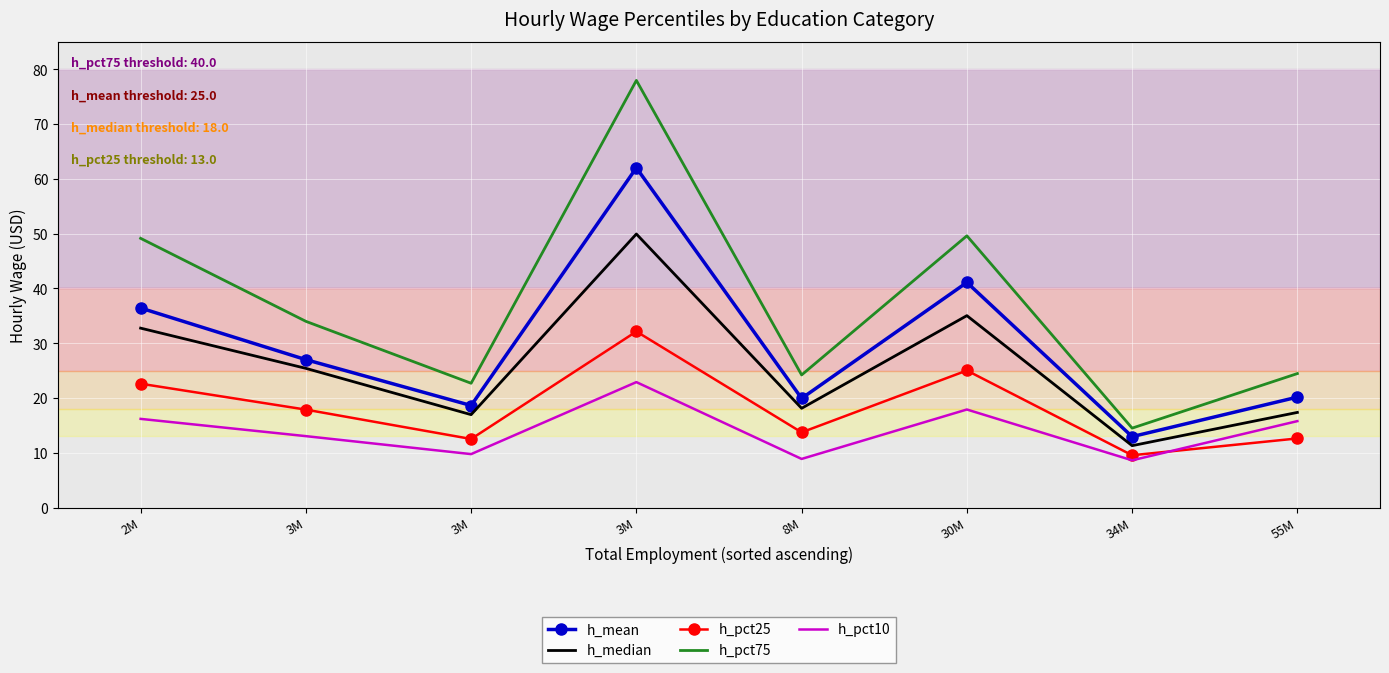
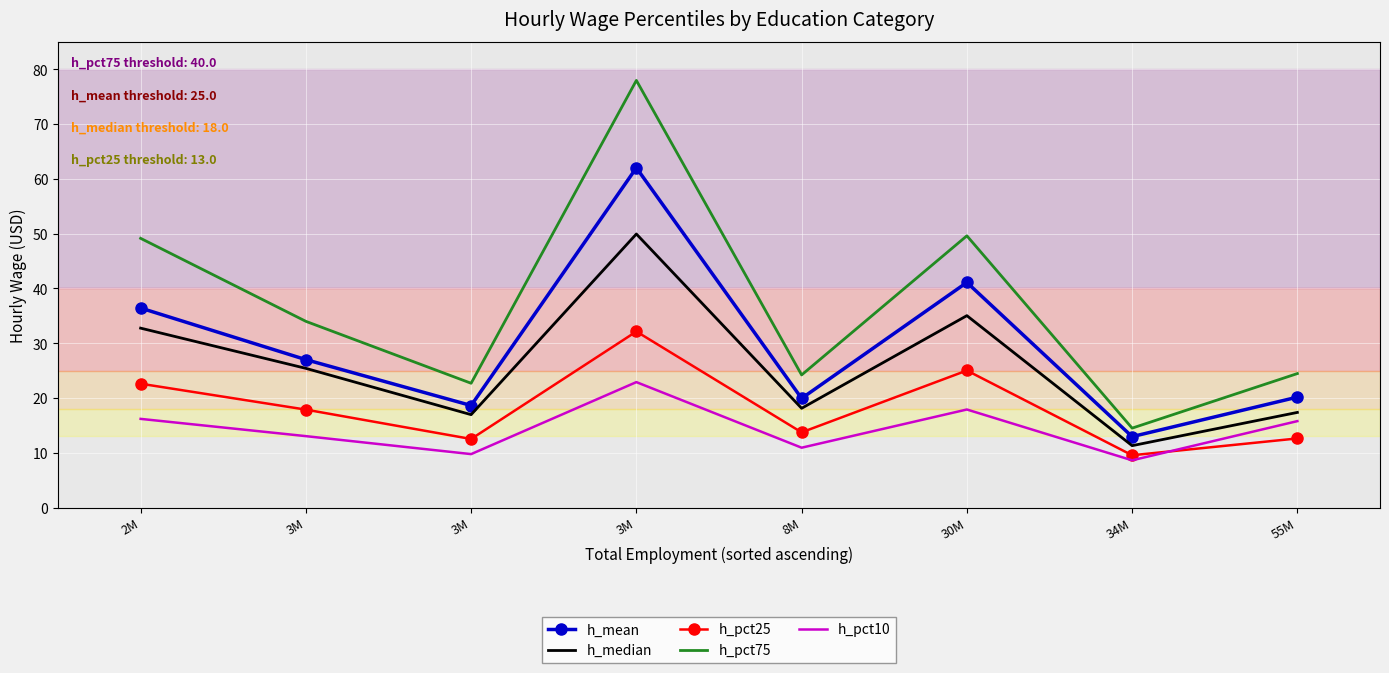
h_pct10, 8M: 9 -> 11
